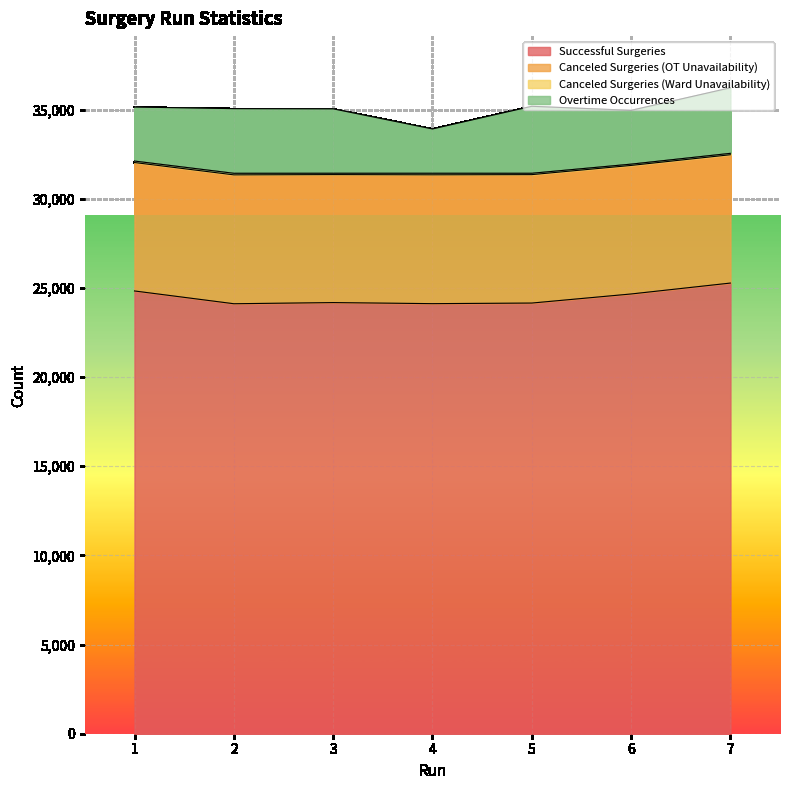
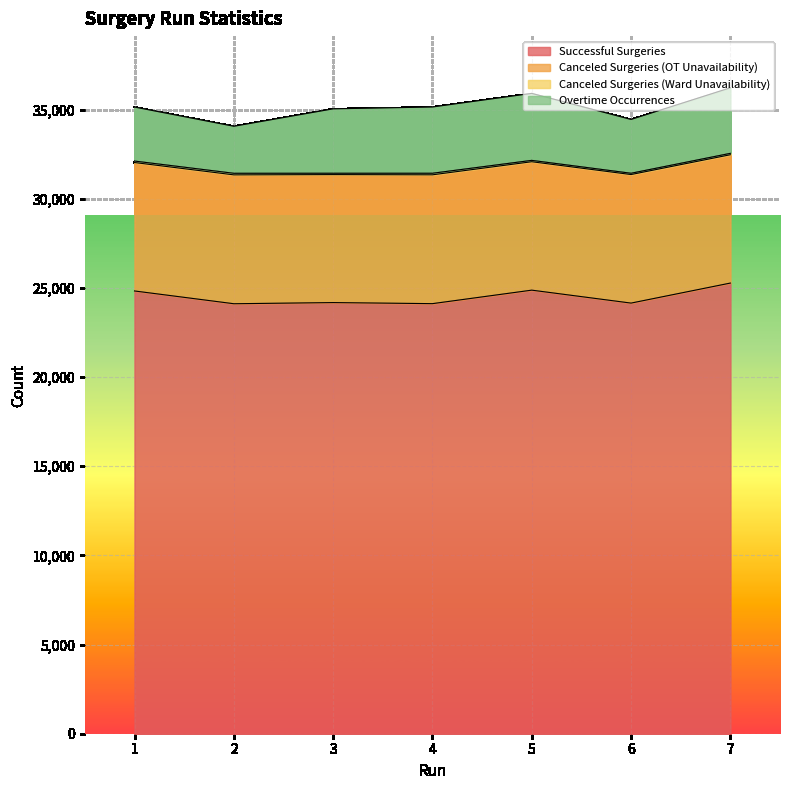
Overtime Occurrences, 2: 3,600 -> 2,600
Overtime Occurrences, 4: 2,500 -> 3,700
Successful Surgeries, 5: 24,200 -> 24,900
Successful Surgeries, 6: 24,700 -> 24,200
